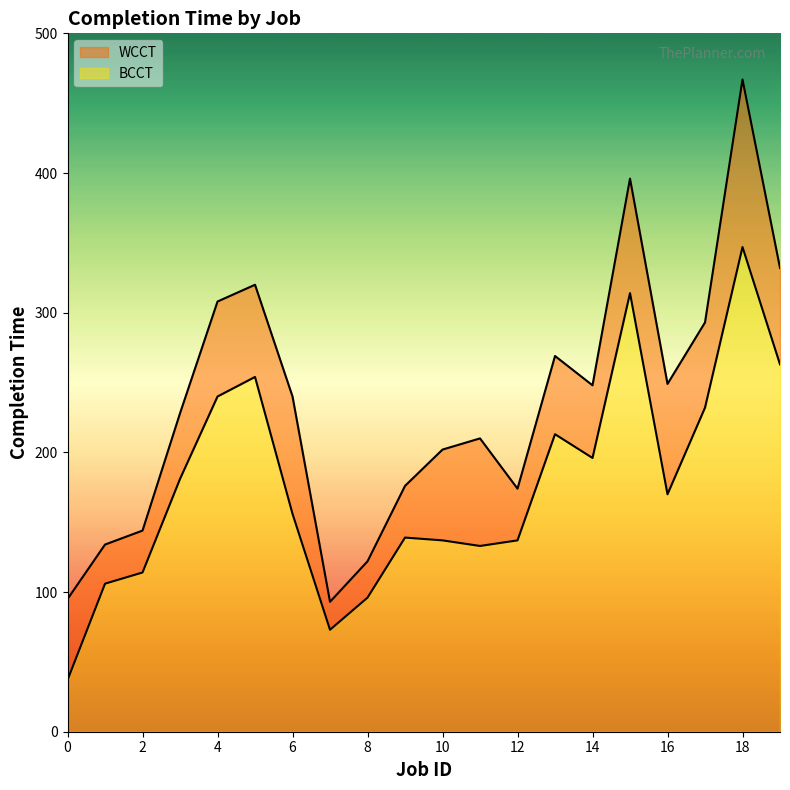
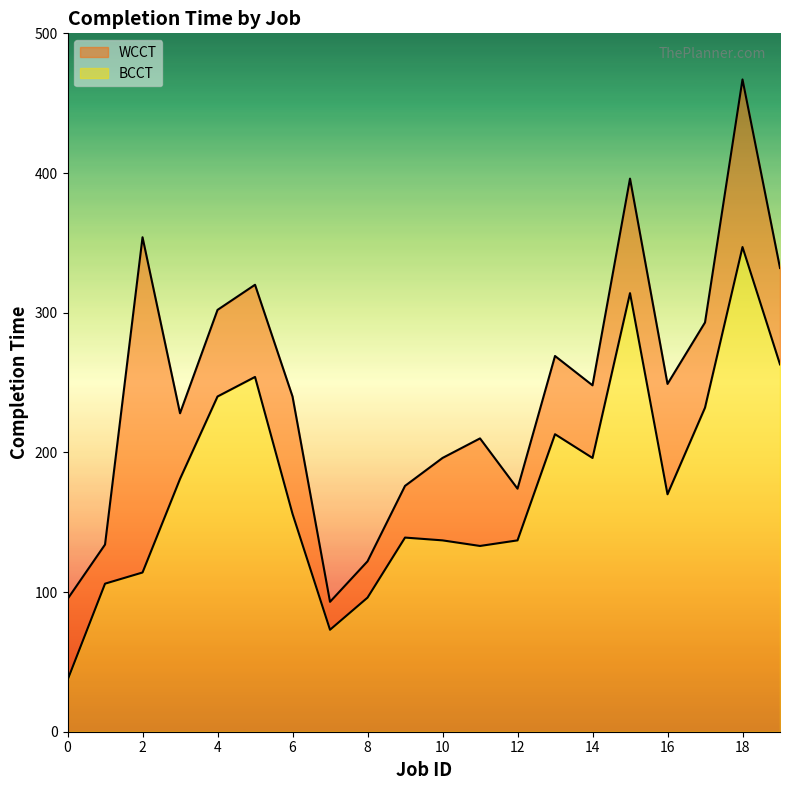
WCCT, 2: 144 -> 354
WCCT, 4: 308 -> 302
WCCT, 10: 202 -> 196
